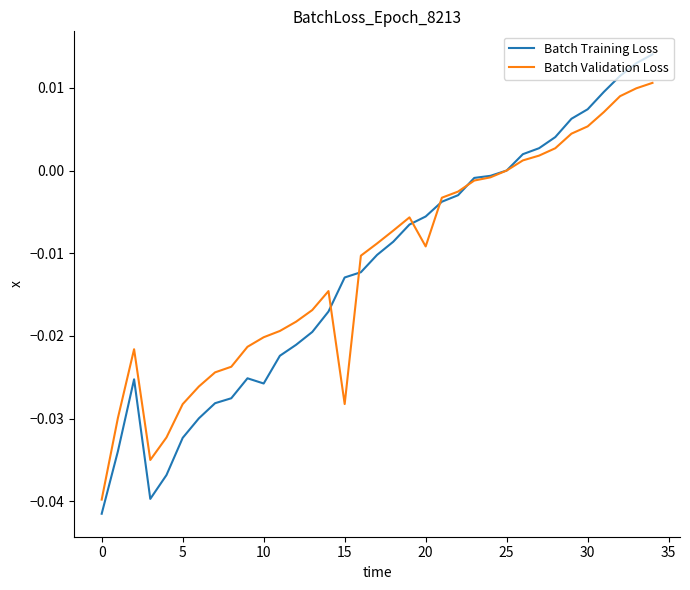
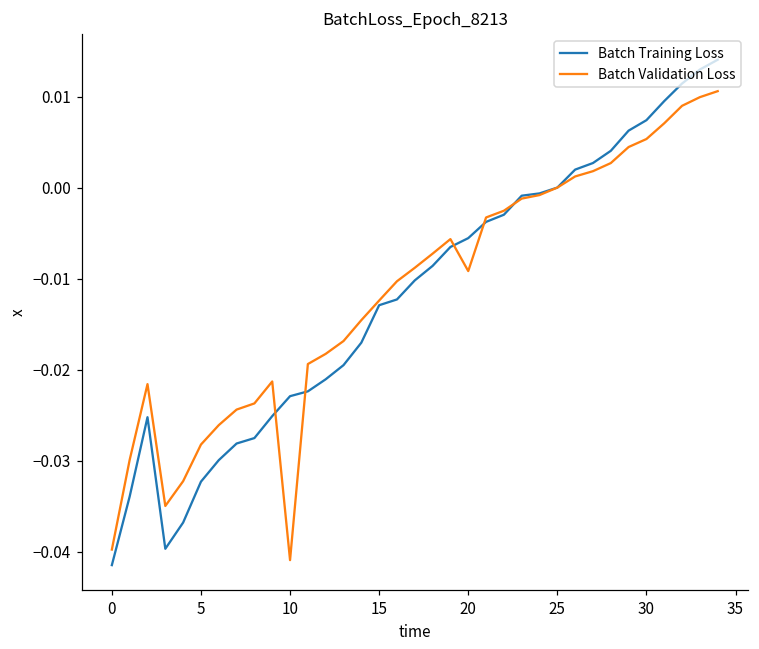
Batch Training Loss, 10: -0.026 -> -0.023
Batch Validation Loss, 10: -0.020 -> -0.041
Batch Validation Loss, 15: -0.028 -> -0.012
